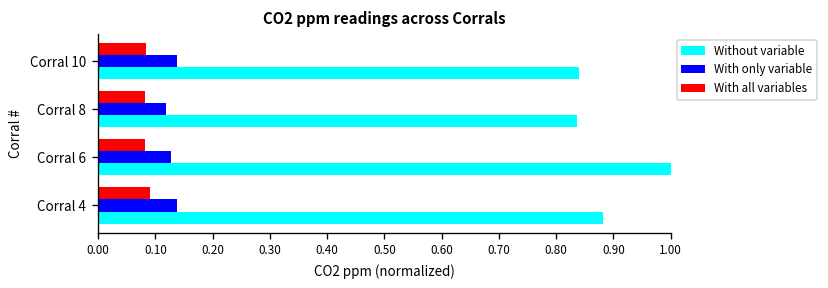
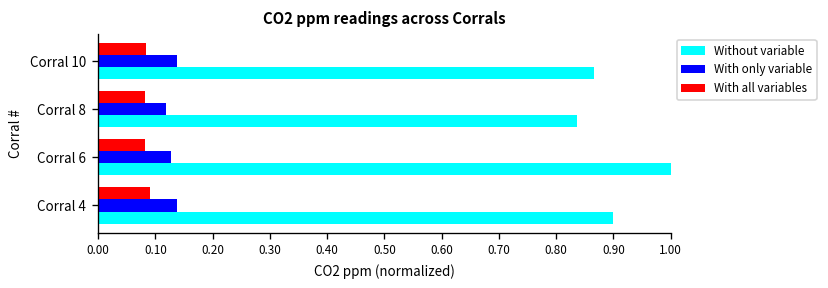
Without variable, Corral 10: 0.84 -> 0.87
Without variable, Corral 4: 0.88 -> 0.90
